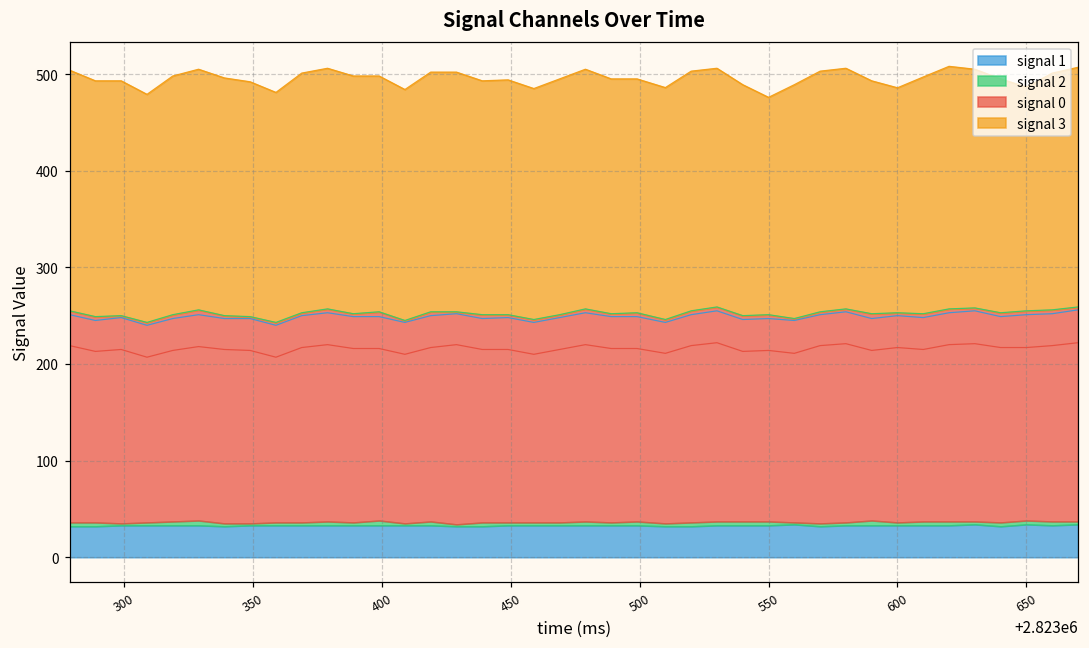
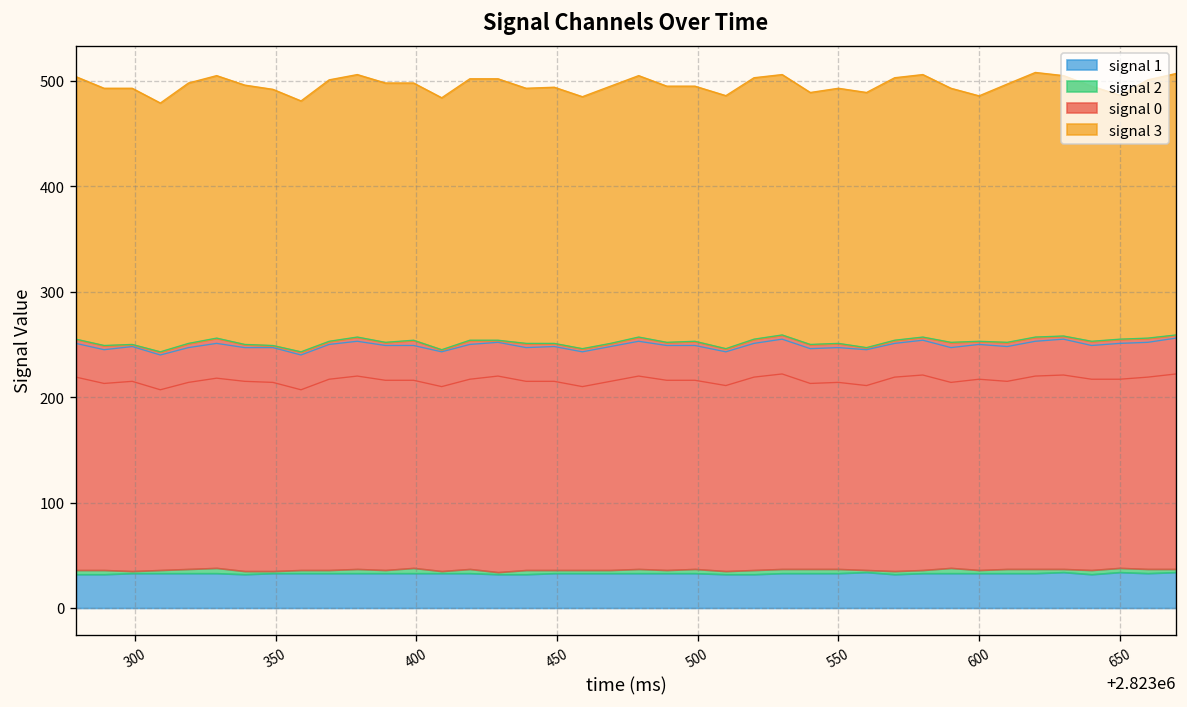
signal 3, 550: 220 -> 240
